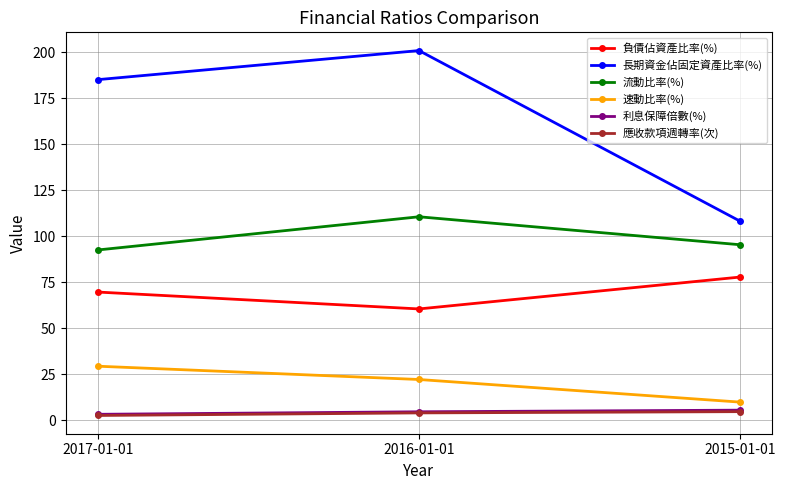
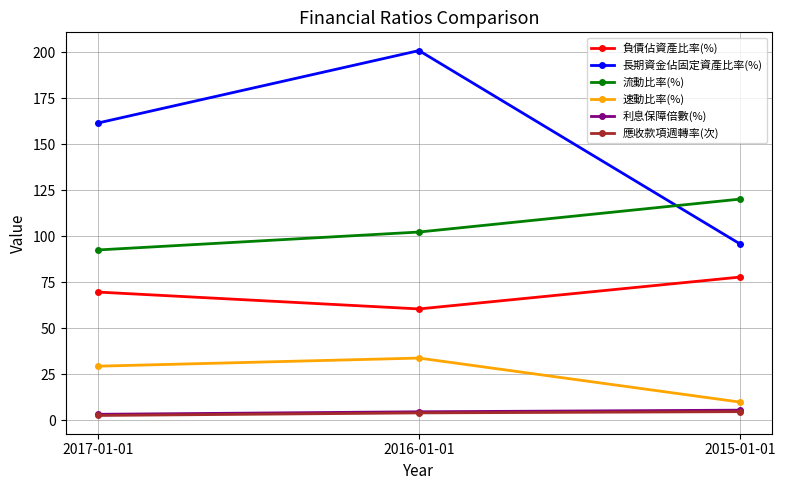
長期資金佔固定資產比率(%), 2017-01-01: 185 -> 162
流動比率(%), 2016-01-01: 111 -> 102
速動比率(%), 2016-01-01: 22 -> 34
長期資金佔固定資產比率(%), 2015-01-01: 108 -> 96
流動比率(%), 2015-01-01: 95 -> 120
